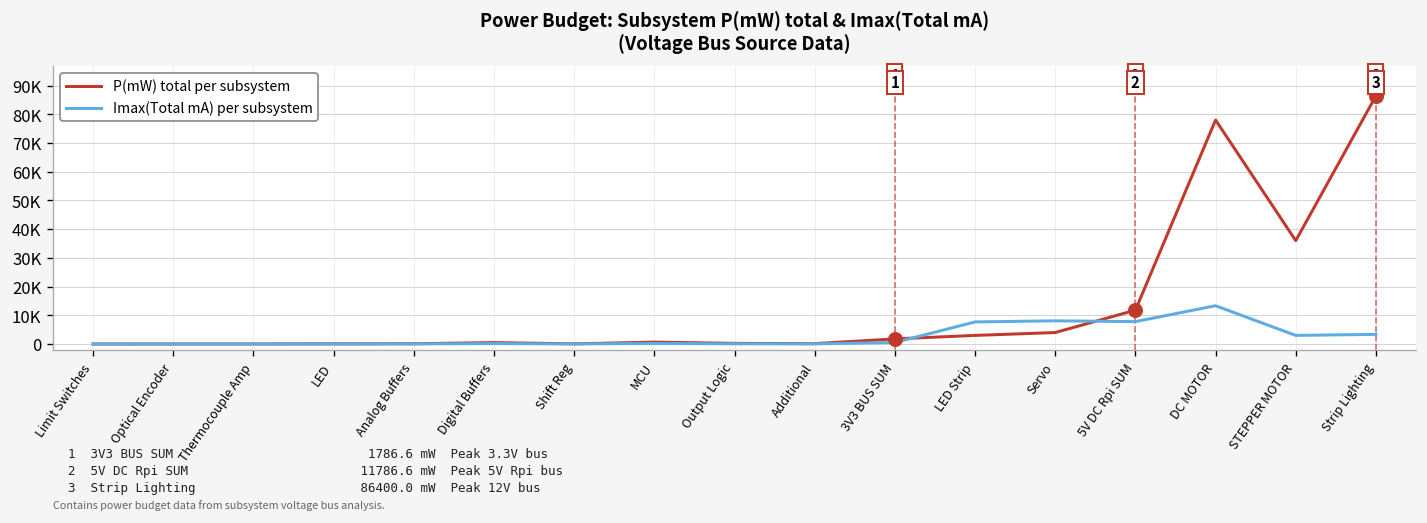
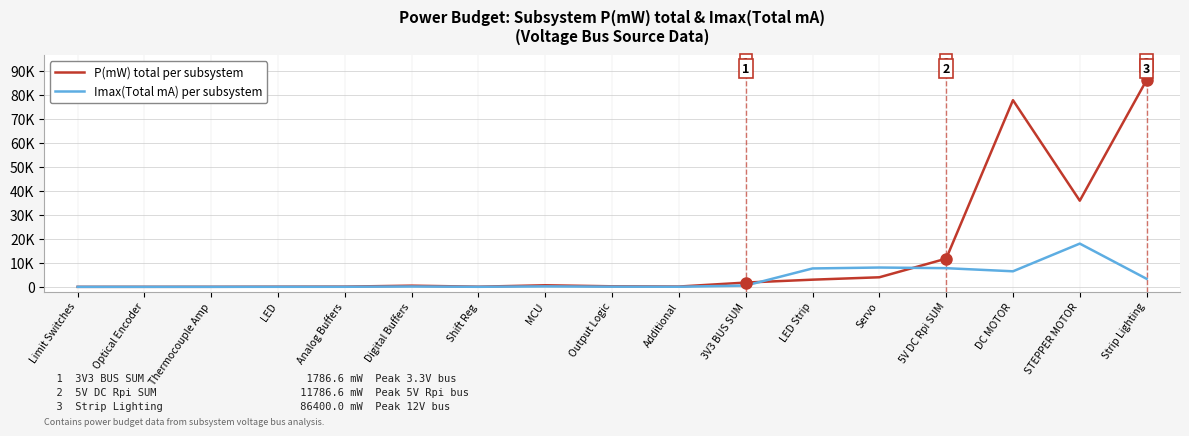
Imax(Total mA) per subsystem, DC MOTOR: 13000 -> 7000
Imax(Total mA) per subsystem, STEPPER MOTOR: 3000 -> 18000
